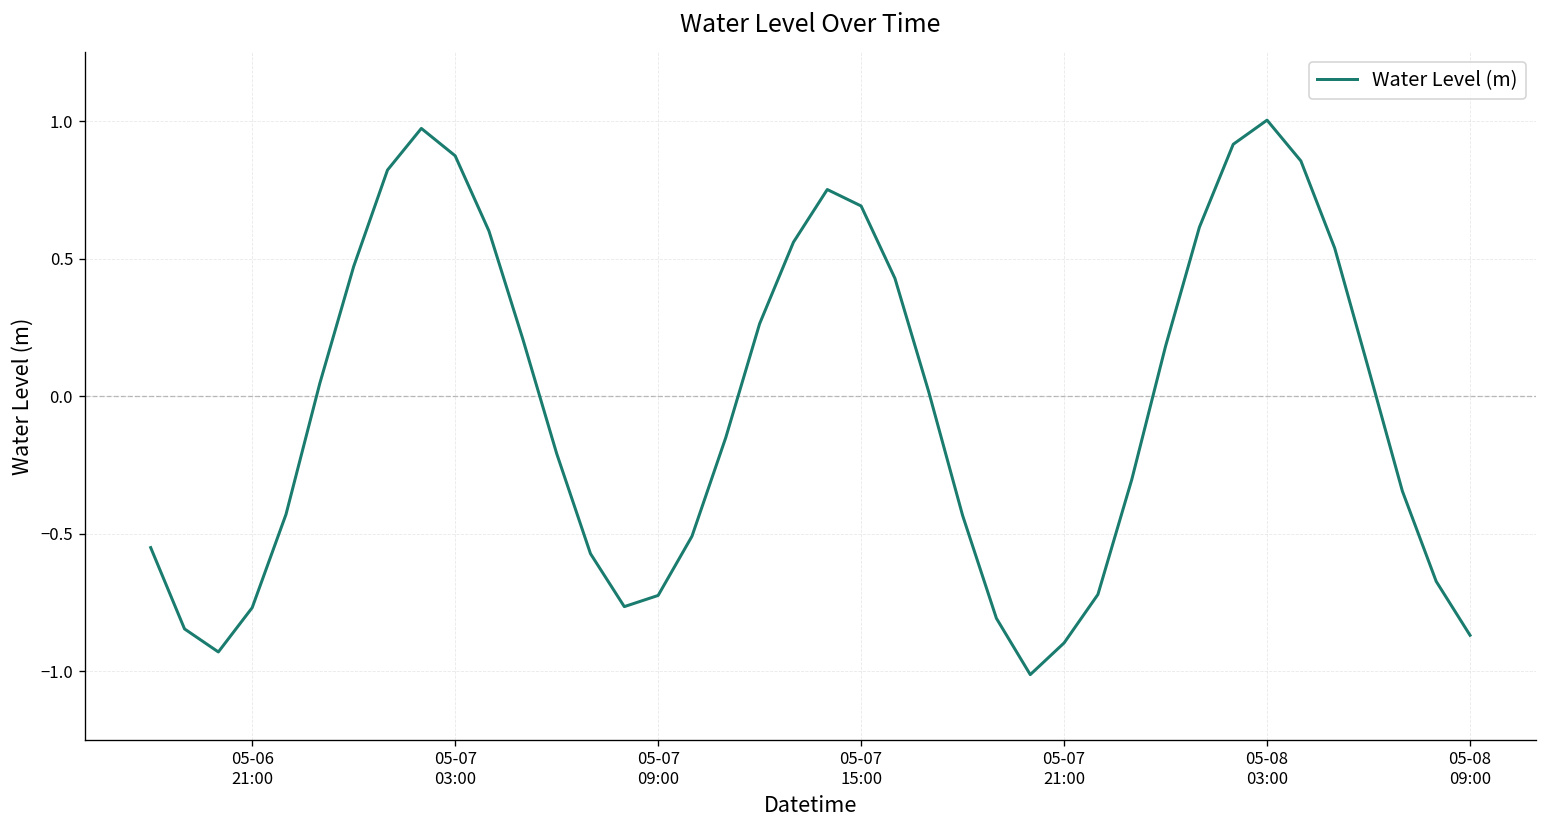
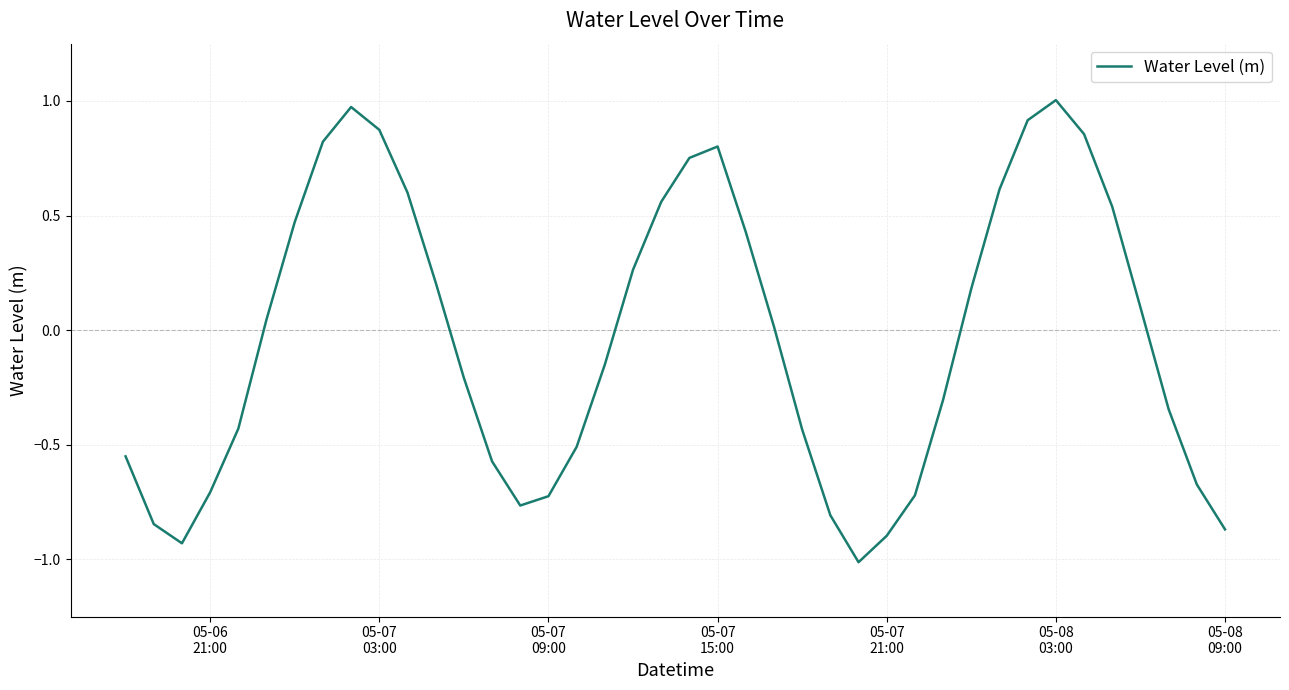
05-06 21:00: -0.77 -> -0.71
05-07 15:00: 0.69 -> 0.80
